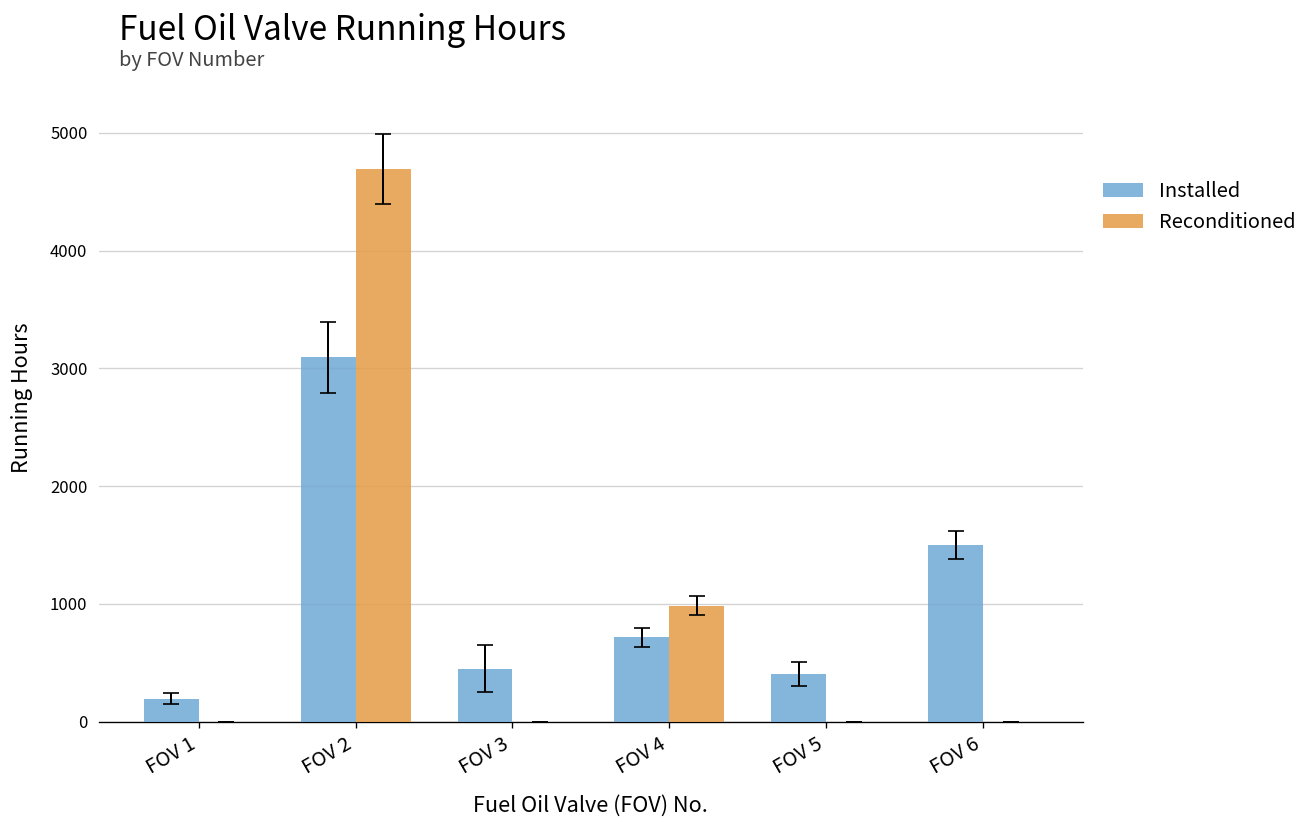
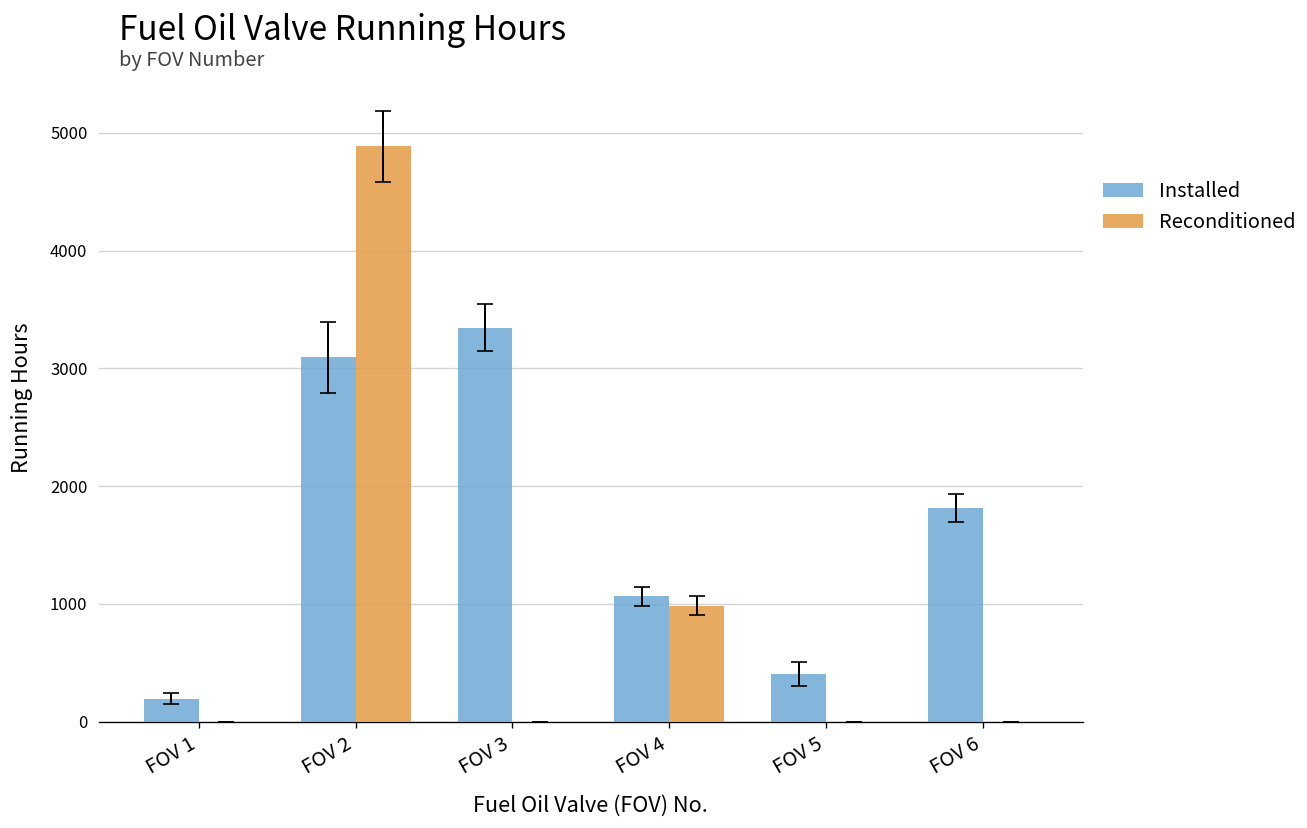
Reconditioned, FOV 2: 4700 -> 4900
Installed, FOV 3: 500 -> 3300
Installed, FOV 4: 700 -> 1100
Installed, FOV 6: 1500 -> 1800
